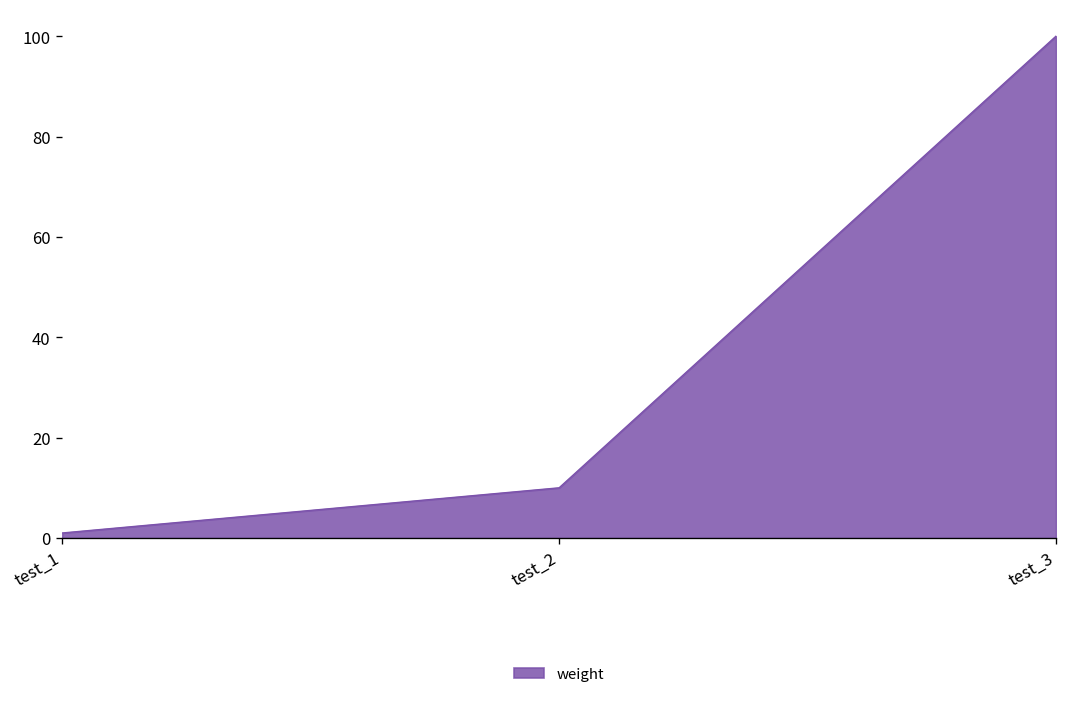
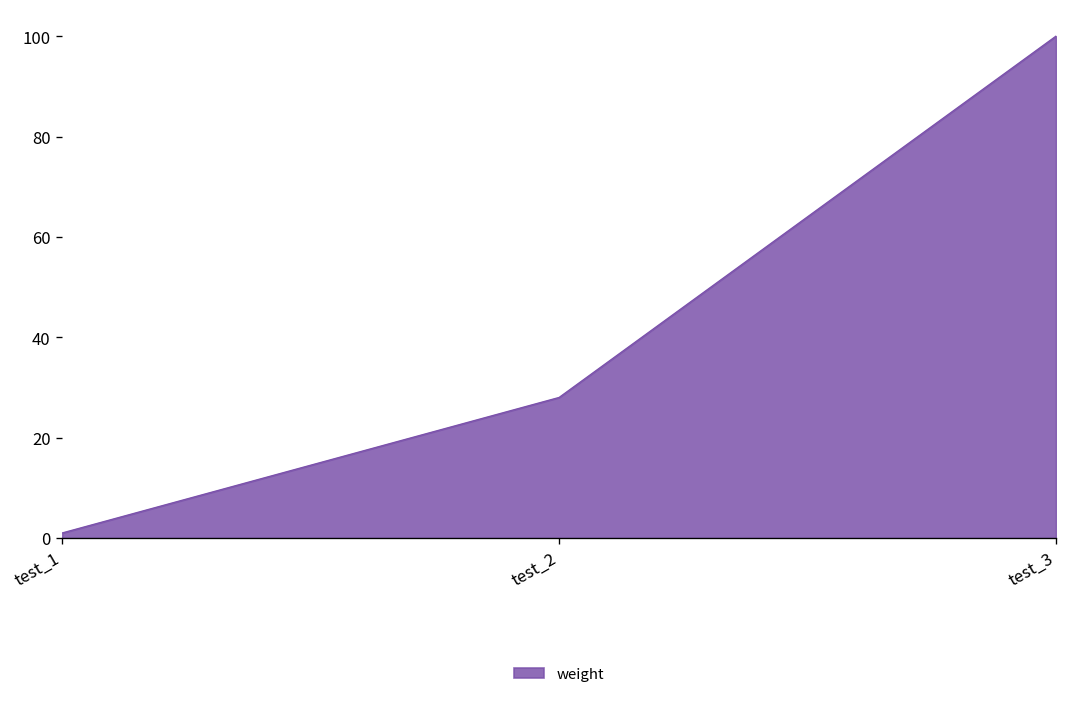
test_2: 10 -> 28
